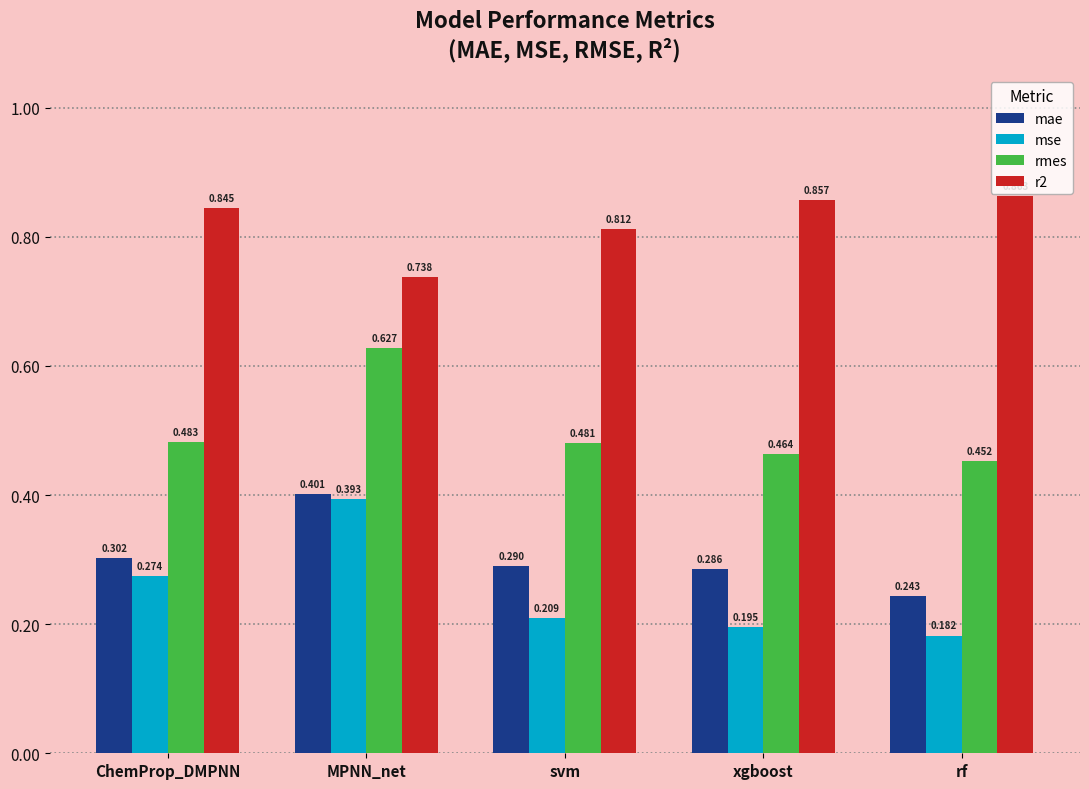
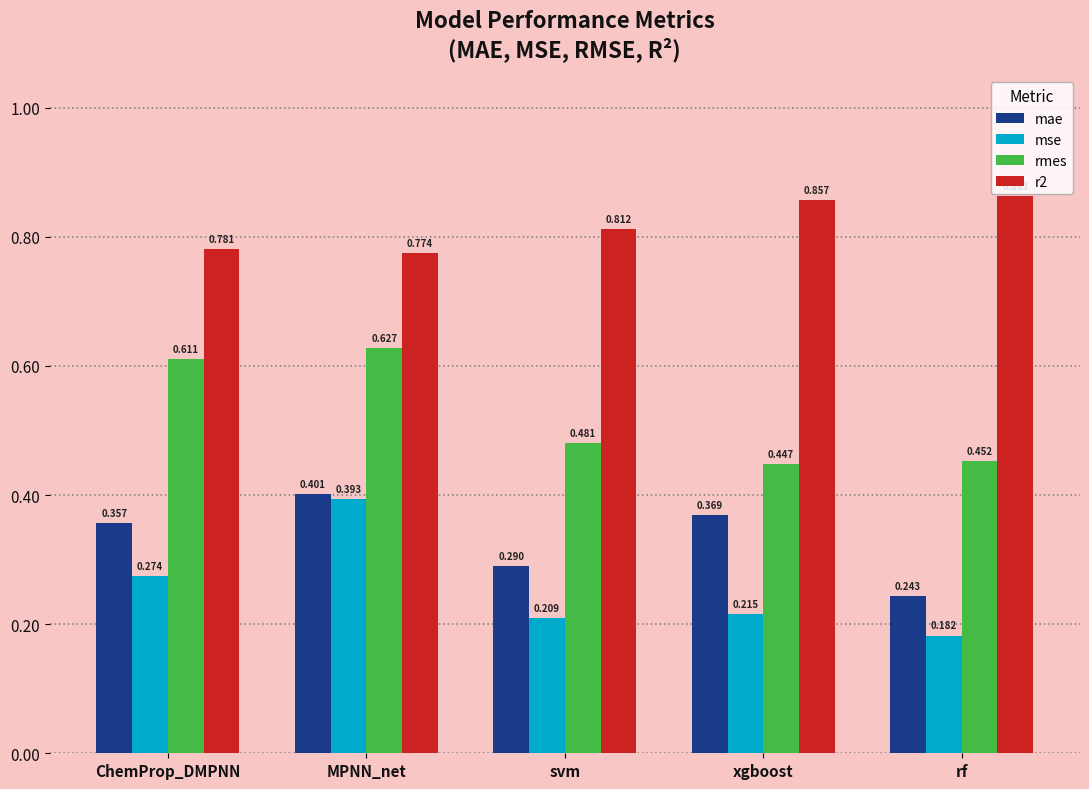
mae, ChemProp_DMPNN: 0.302 -> 0.357
rmes, ChemProp_DMPNN: 0.483 -> 0.611
r2, ChemProp_DMPNN: 0.845 -> 0.781
r2, MPNN_net: 0.738 -> 0.774
mae, xgboost: 0.286 -> 0.369
mse, xgboost: 0.195 -> 0.215
rmes, xgboost: 0.464 -> 0.447
